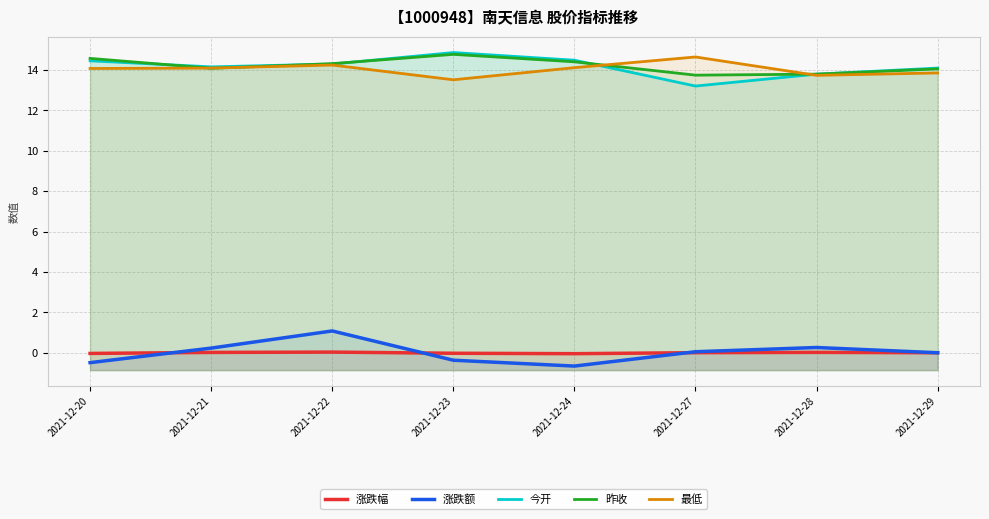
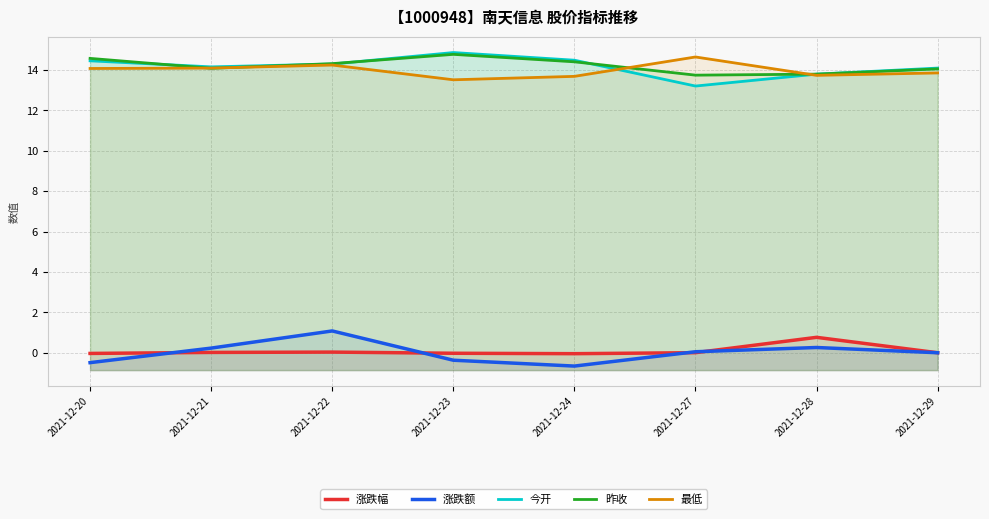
最低, 2021-12-24: 14.1 -> 13.7
涨跌幅, 2021-12-28: 0.0 -> 0.8
